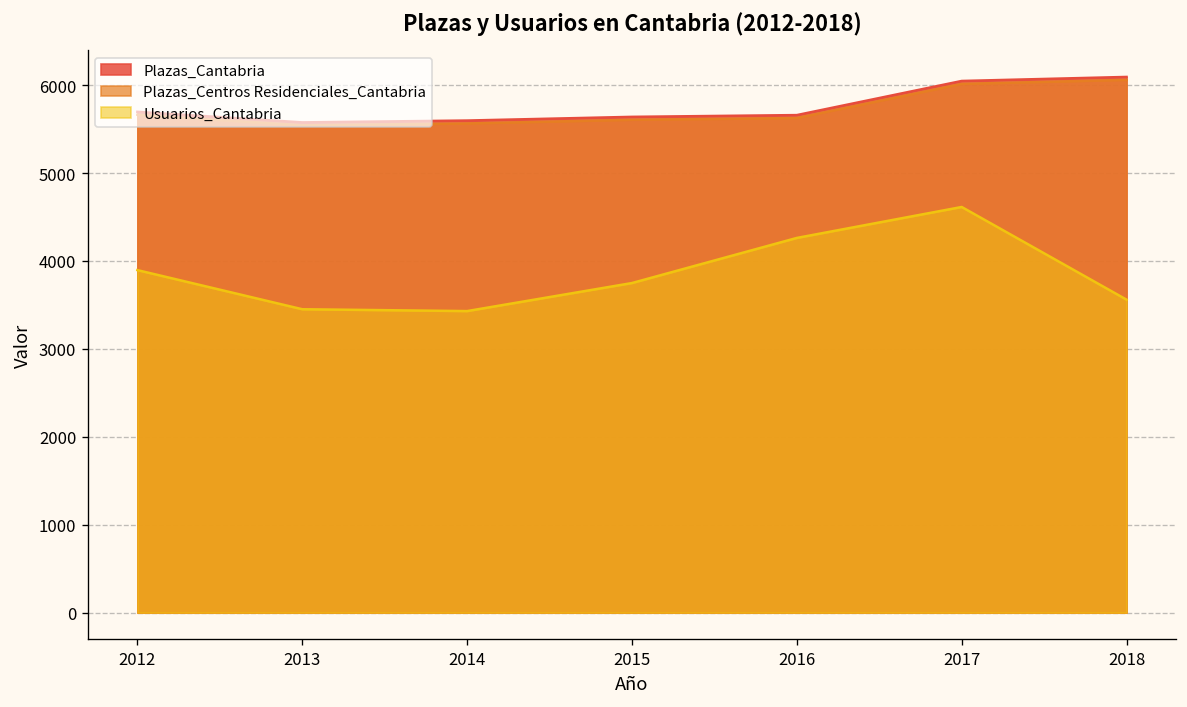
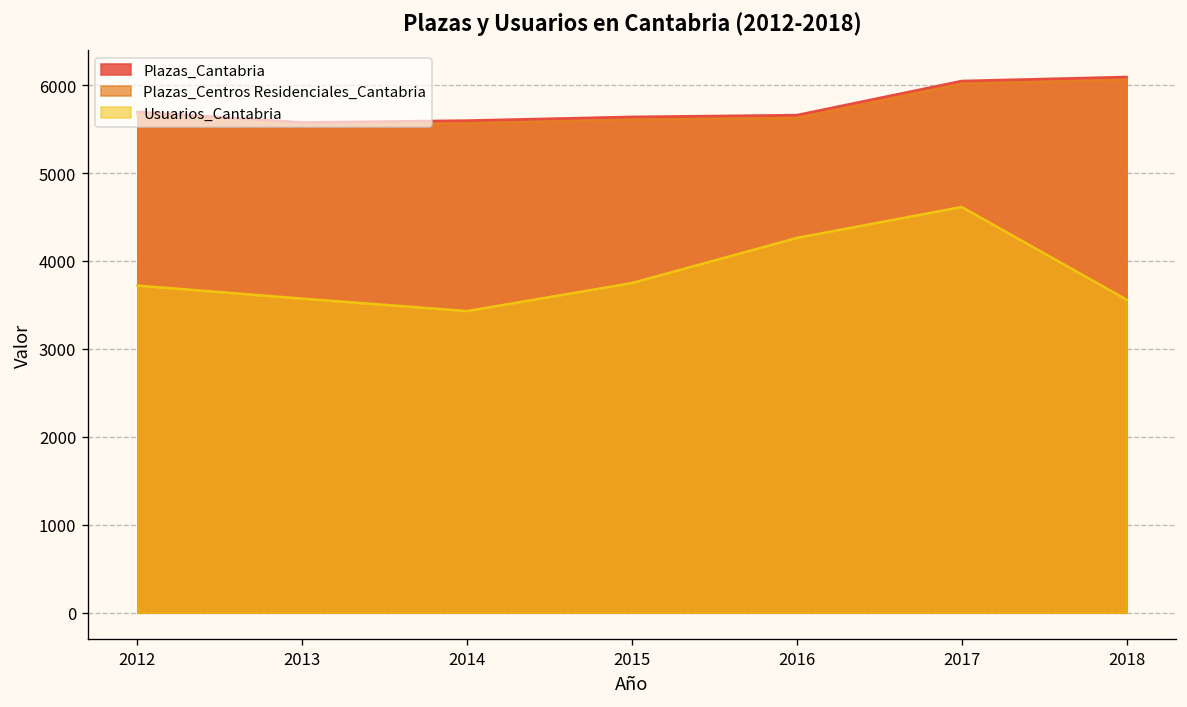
Usuarios_Cantabria, 2012: 3900 -> 3700
Usuarios_Cantabria, 2013: 3500 -> 3600
